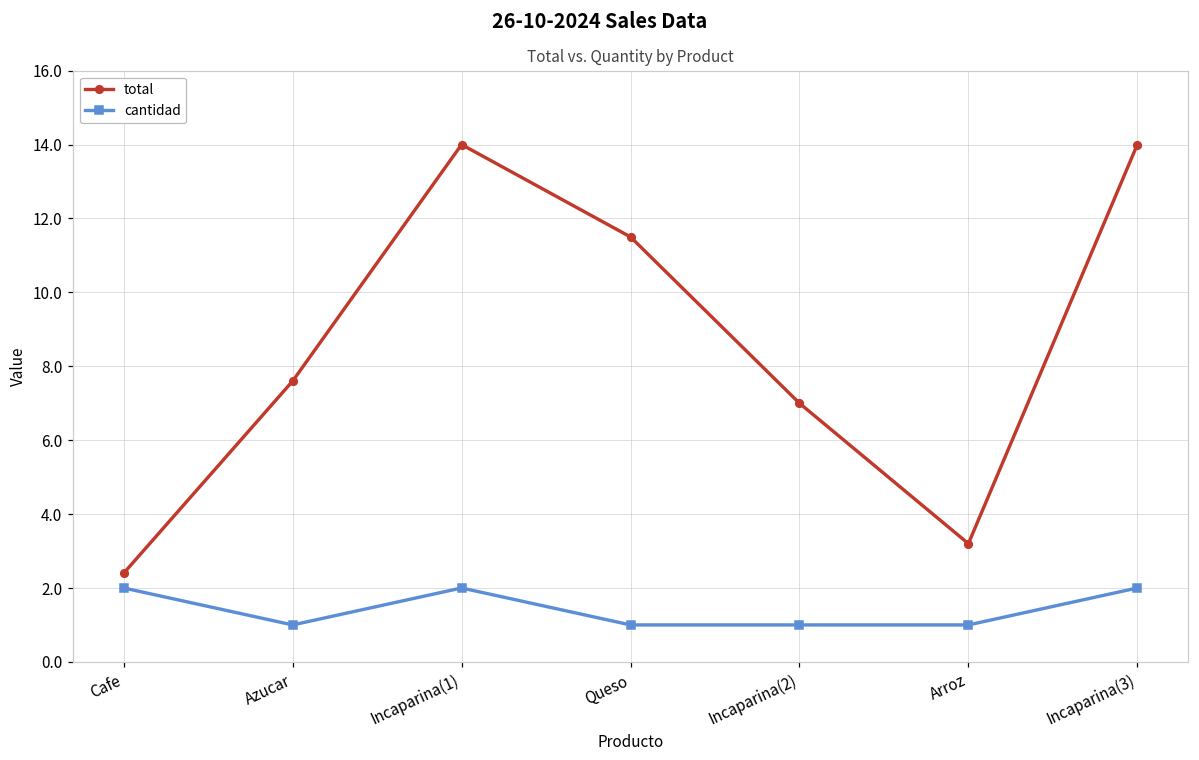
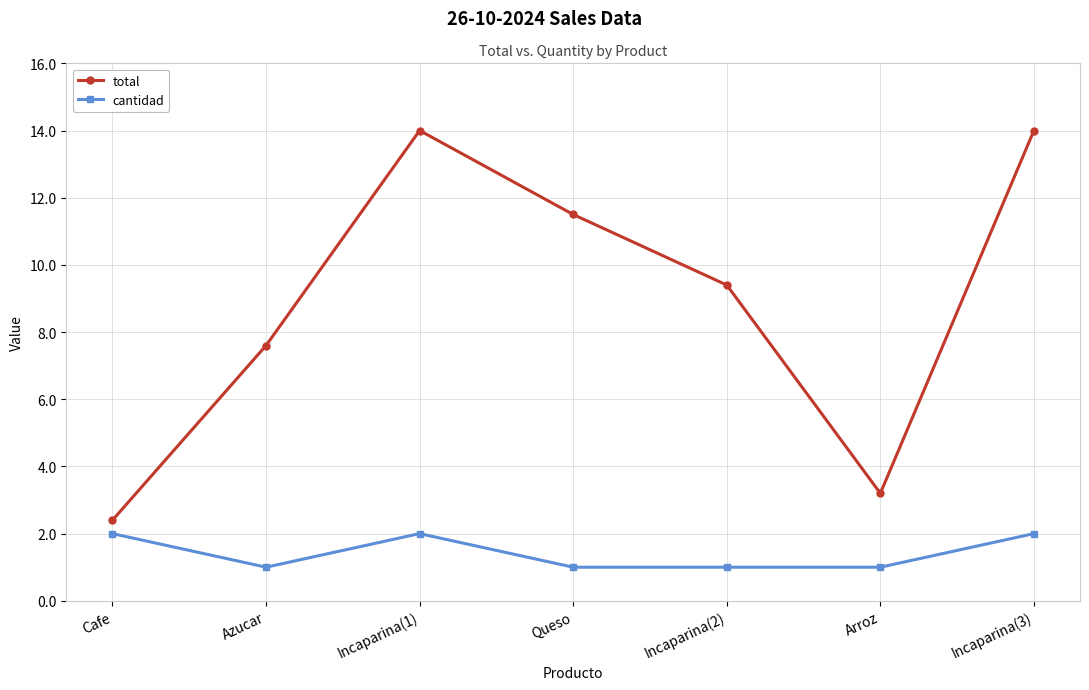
total, Incaparina(2): 7.0 -> 9.4
